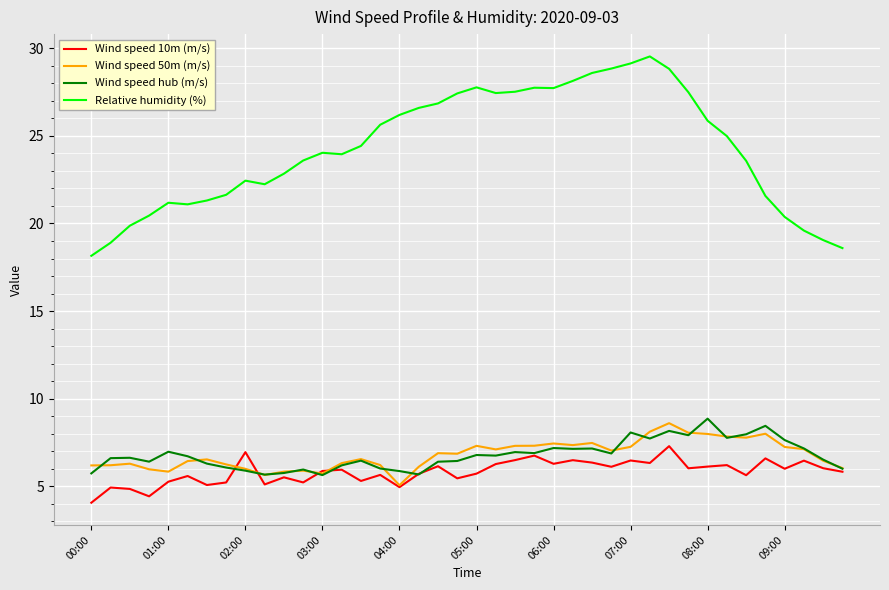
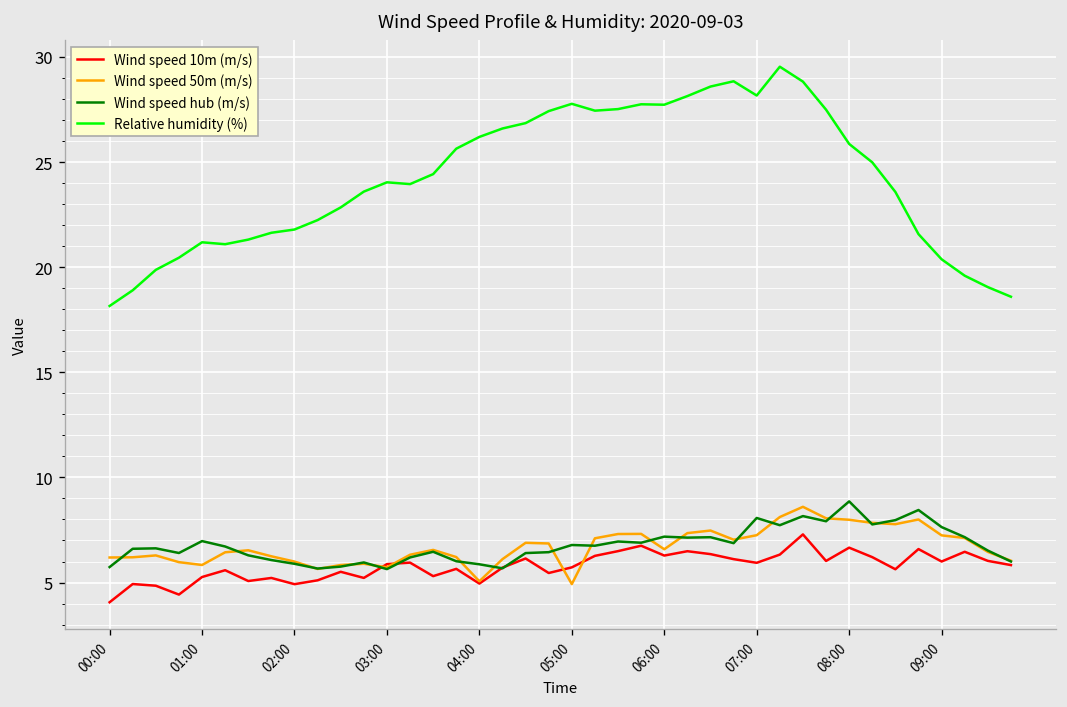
Wind speed 10m (m/s), 02:00: 6.9 -> 4.9
Relative humidity (%), 02:00: 22.4 -> 21.8
Wind speed 50m (m/s), 05:00: 7.3 -> 4.9
Wind speed 50m (m/s), 06:00: 7.4 -> 6.6
Wind speed 10m (m/s), 07:00: 6.5 -> 5.9
Relative humidity (%), 07:00: 29.1 -> 28.2
Wind speed 10m (m/s), 08:00: 6.1 -> 6.7
